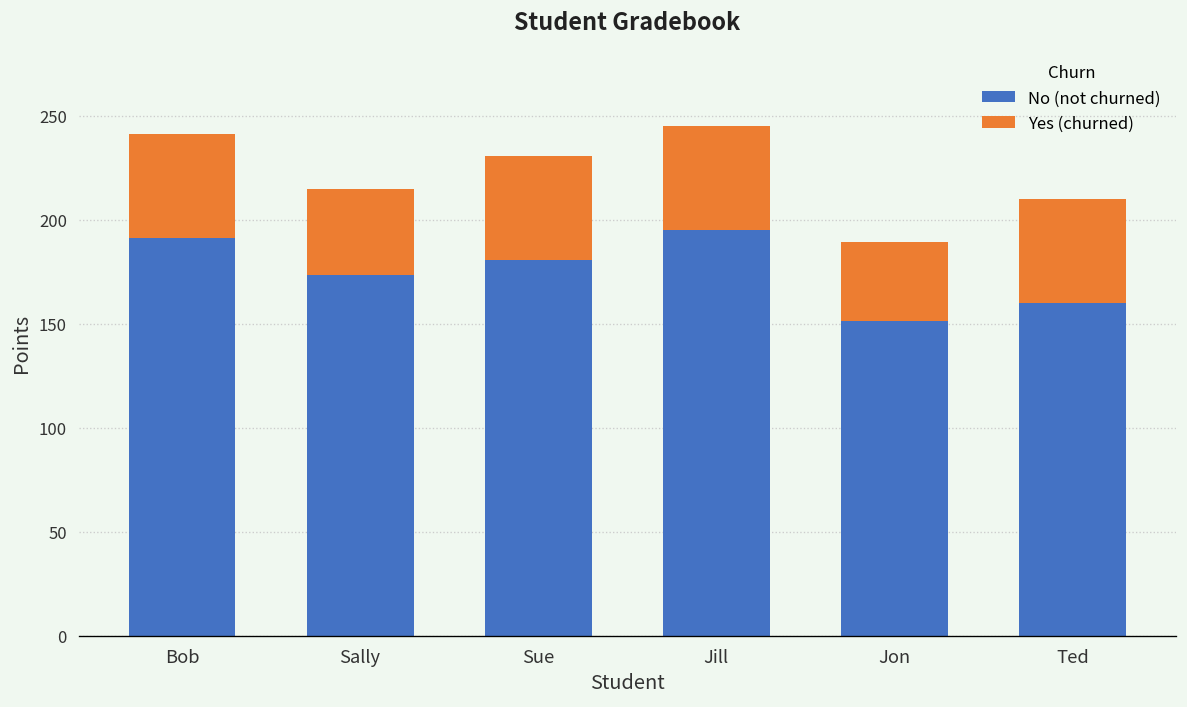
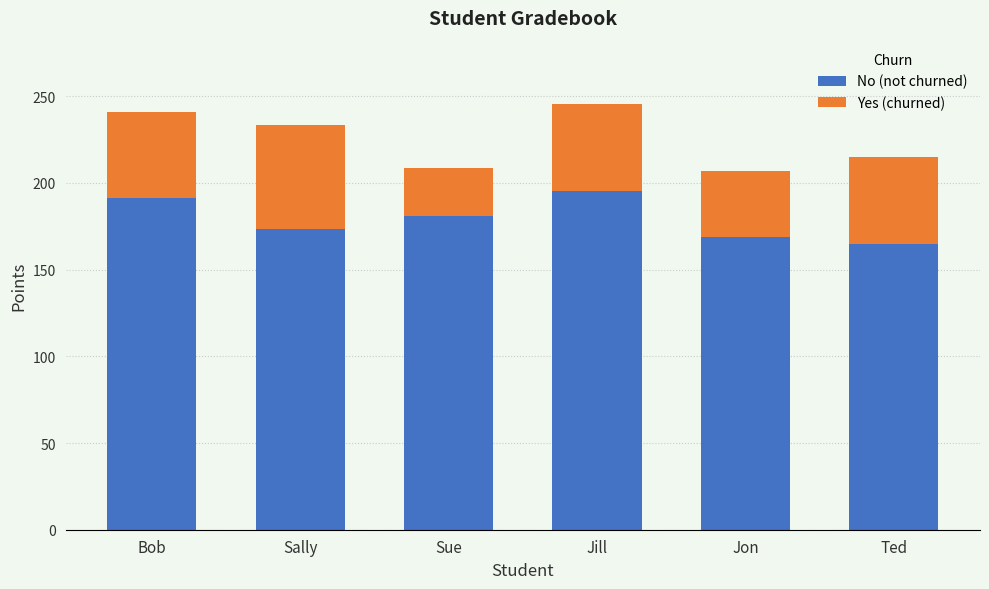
Yes (churned), Sally: 41 -> 60
Yes (churned), Sue: 50 -> 28
No (not churned), Jon: 151 -> 169
No (not churned), Ted: 160 -> 165
